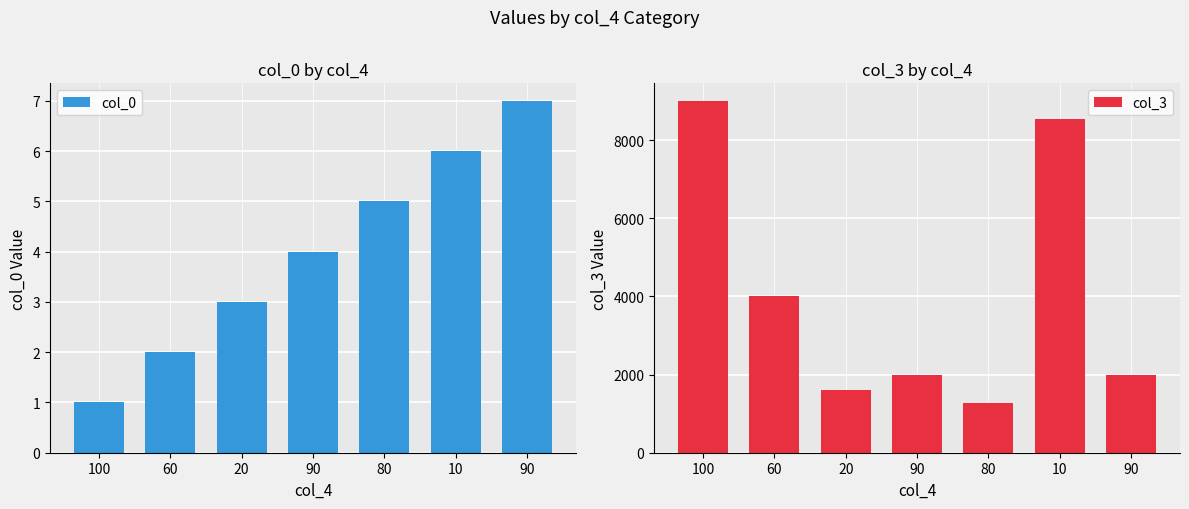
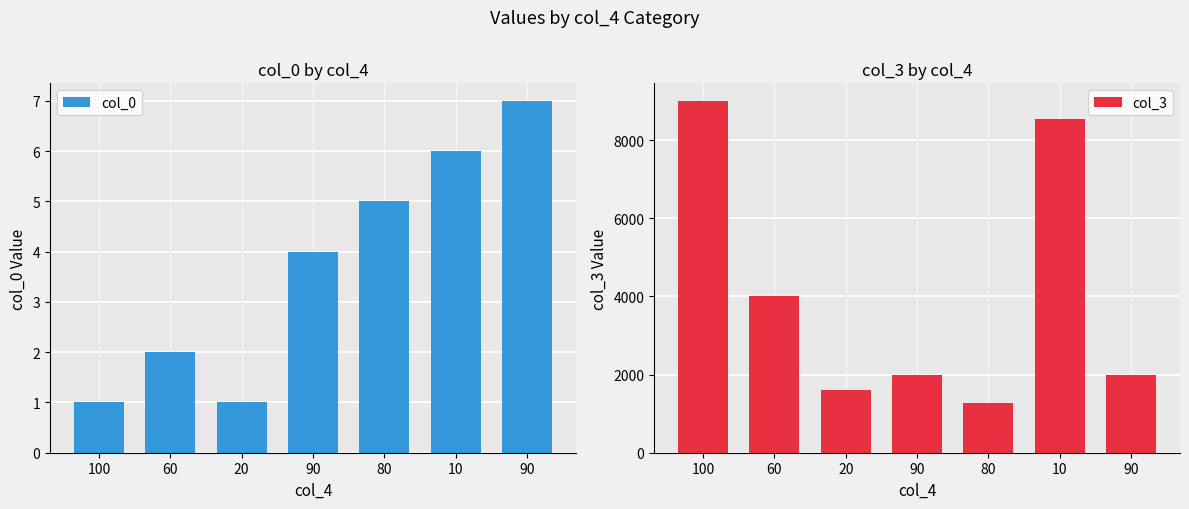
col_0 by col_4, 20: 3 -> 1
